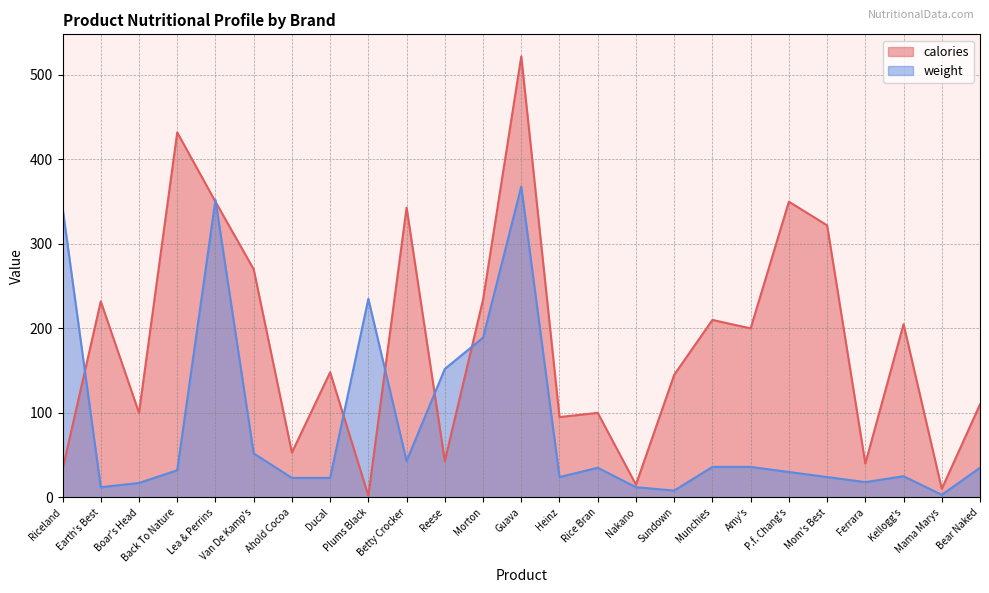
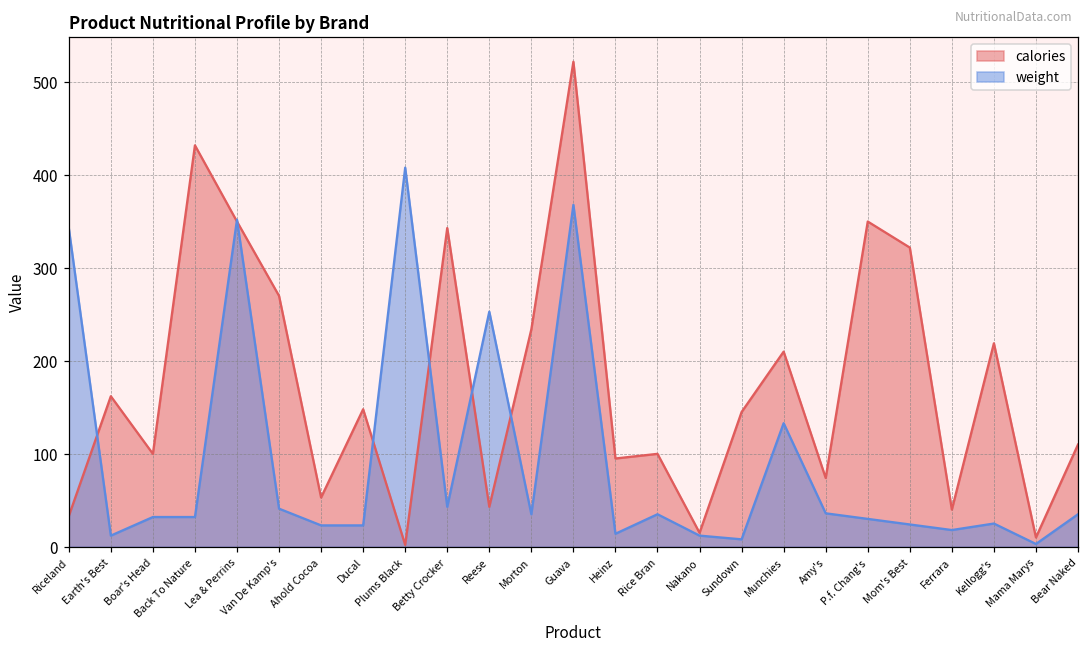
calories, Earth's Best: 230 -> 160
weight, Boar's Head: 20 -> 30
weight, Van De Kamp's: 50 -> 40
weight, Plums Black: 240 -> 410
weight, Reese: 150 -> 250
weight, Morton: 190 -> 40
weight, Heinz: 20 -> 10
weight, Munchies: 40 -> 130
calories, Amy's: 200 -> 70
calories, Kellogg's: 210 -> 220
